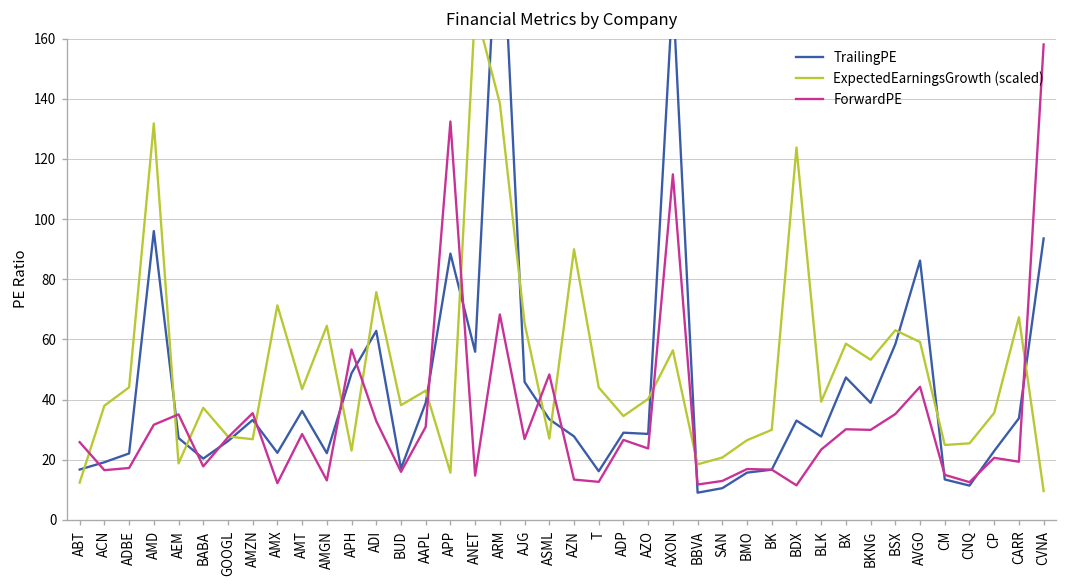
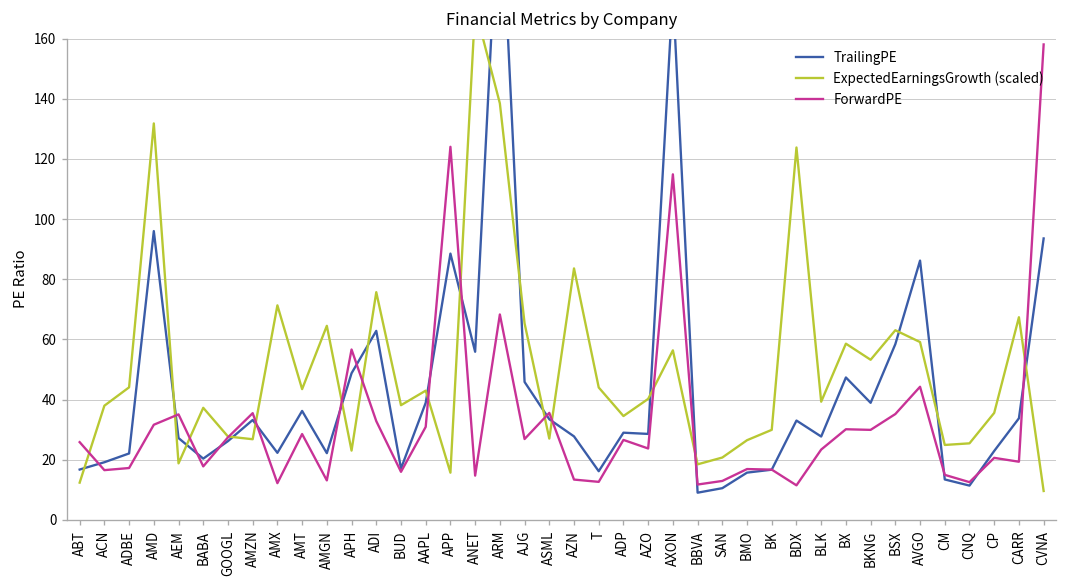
ForwardPE, APP: 132 -> 124
ForwardPE, ASML: 48 -> 36
ExpectedEarningsGrowth (scaled), AZN: 90 -> 84
